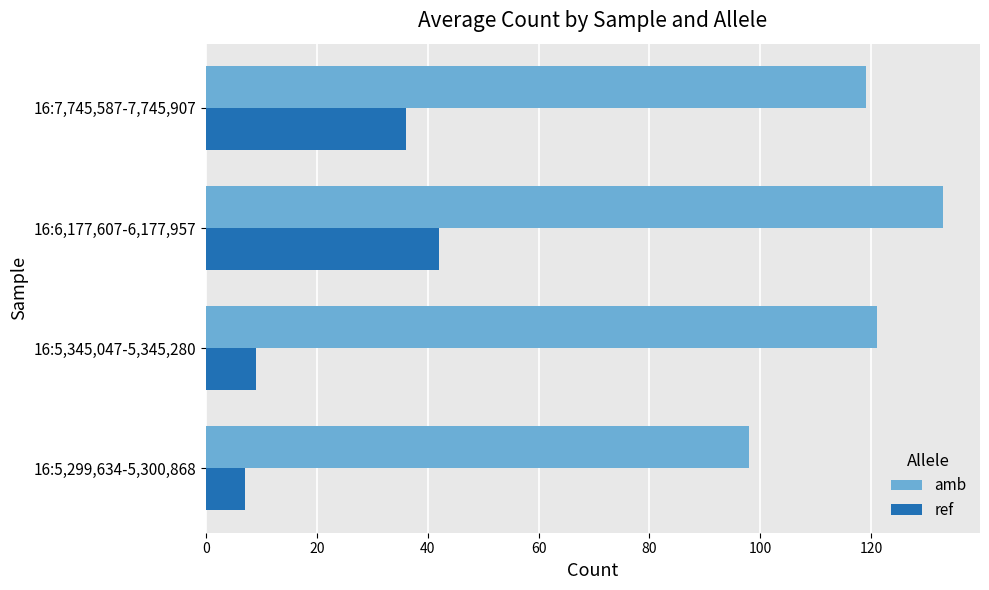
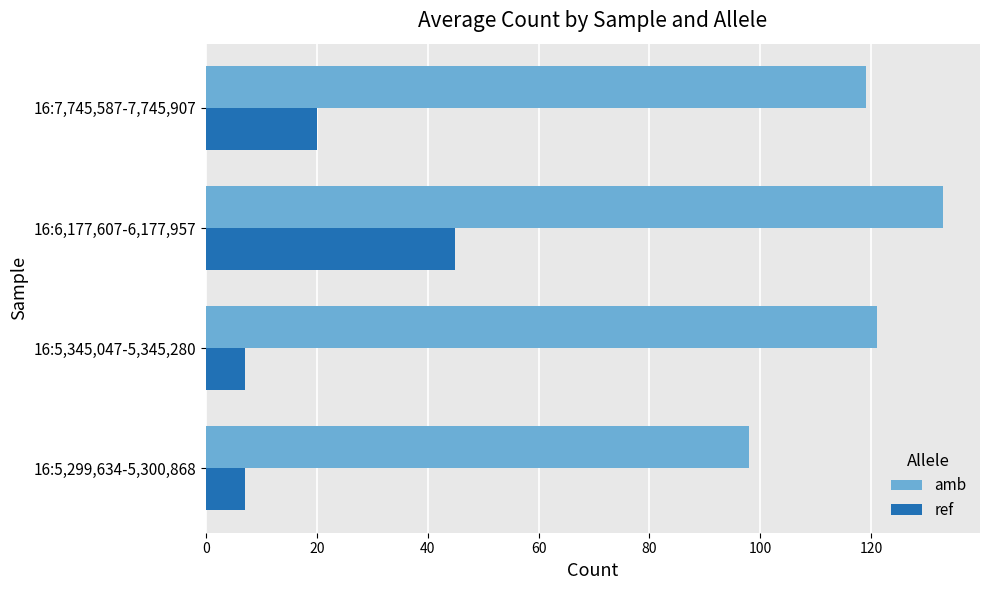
ref, 16:7,745,587-7,745,907: 36 -> 20
ref, 16:6,177,607-6,177,957: 42 -> 45
ref, 16:5,345,047-5,345,280: 9 -> 7
